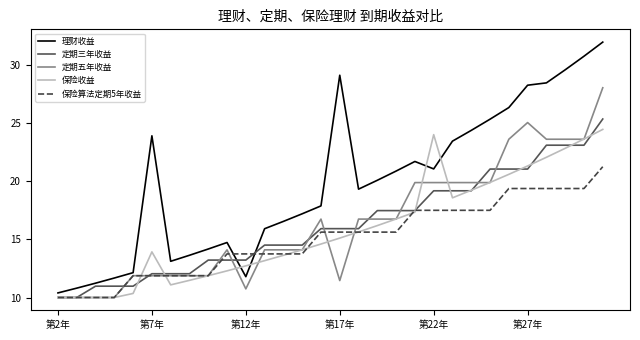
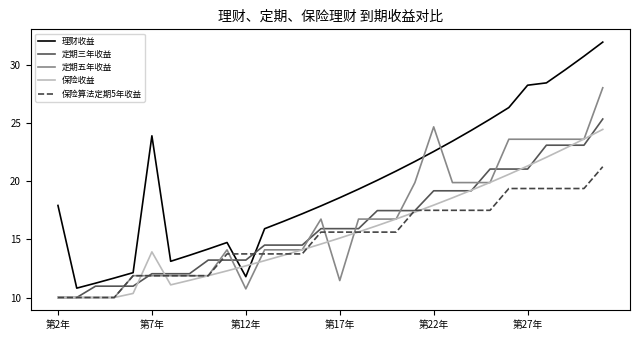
理财收益, 第2年: 10.4 -> 17.9
理财收益, 第17年: 29.1 -> 18.6
理财收益, 第22年: 21.1 -> 22.6
定期五年收益, 第22年: 19.9 -> 24.7
保险收益, 第22年: 24.0 -> 17.9
定期五年收益, 第27年: 25.0 -> 23.6
